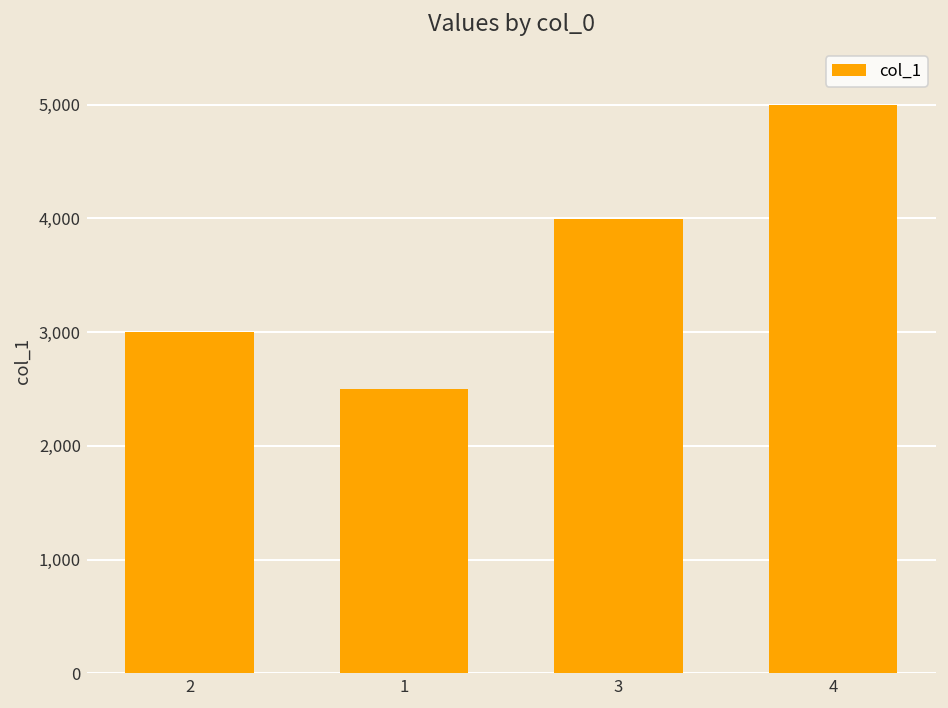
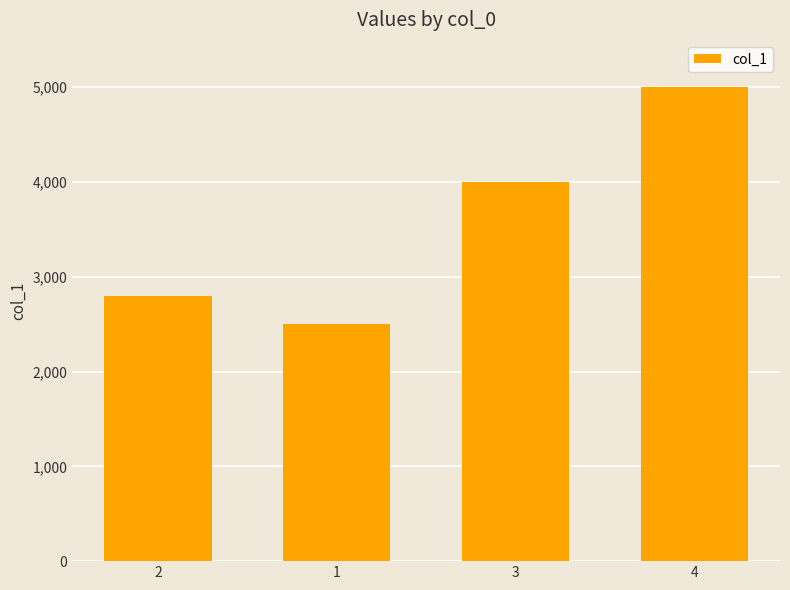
2: 3,000 -> 2,800
